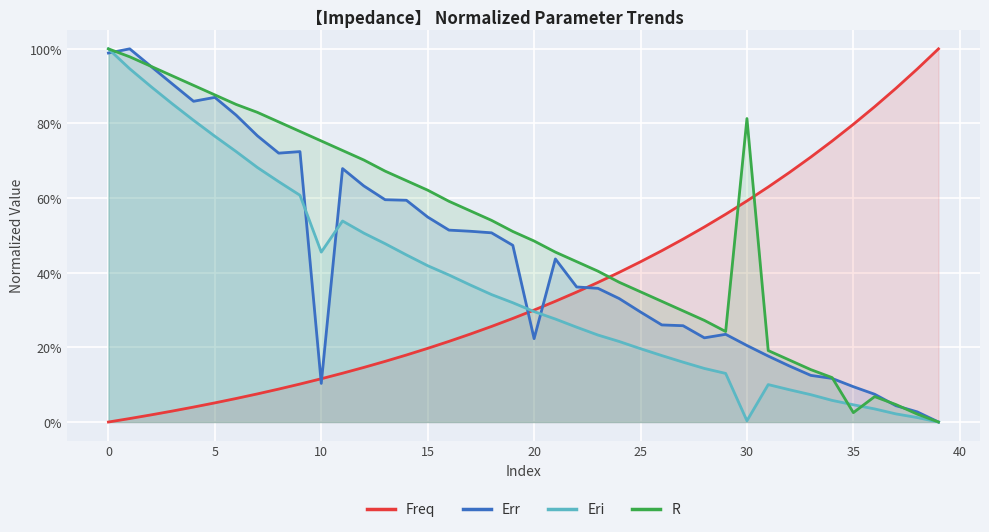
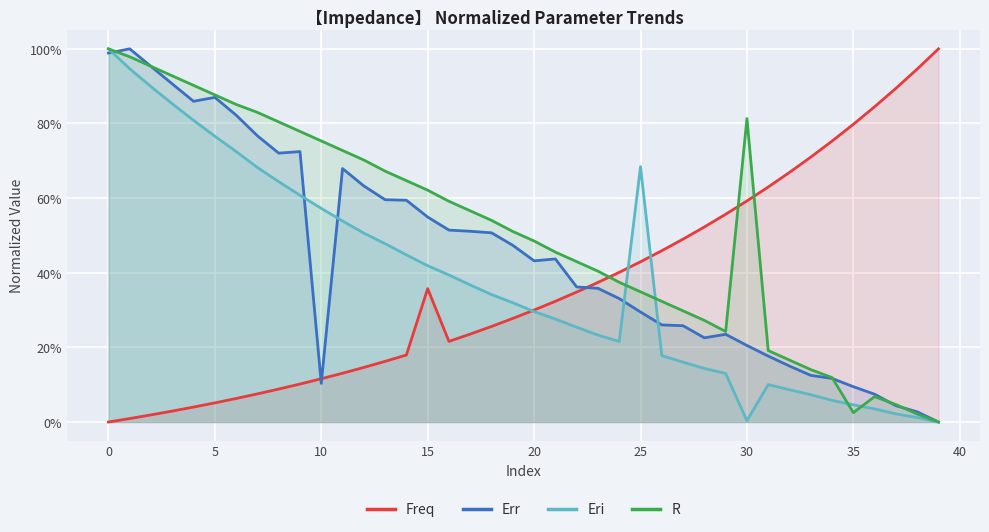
Eri, 10: 46% -> 57%
Freq, 15: 20% -> 36%
Err, 20: 22% -> 43%
Eri, 25: 20% -> 68%
